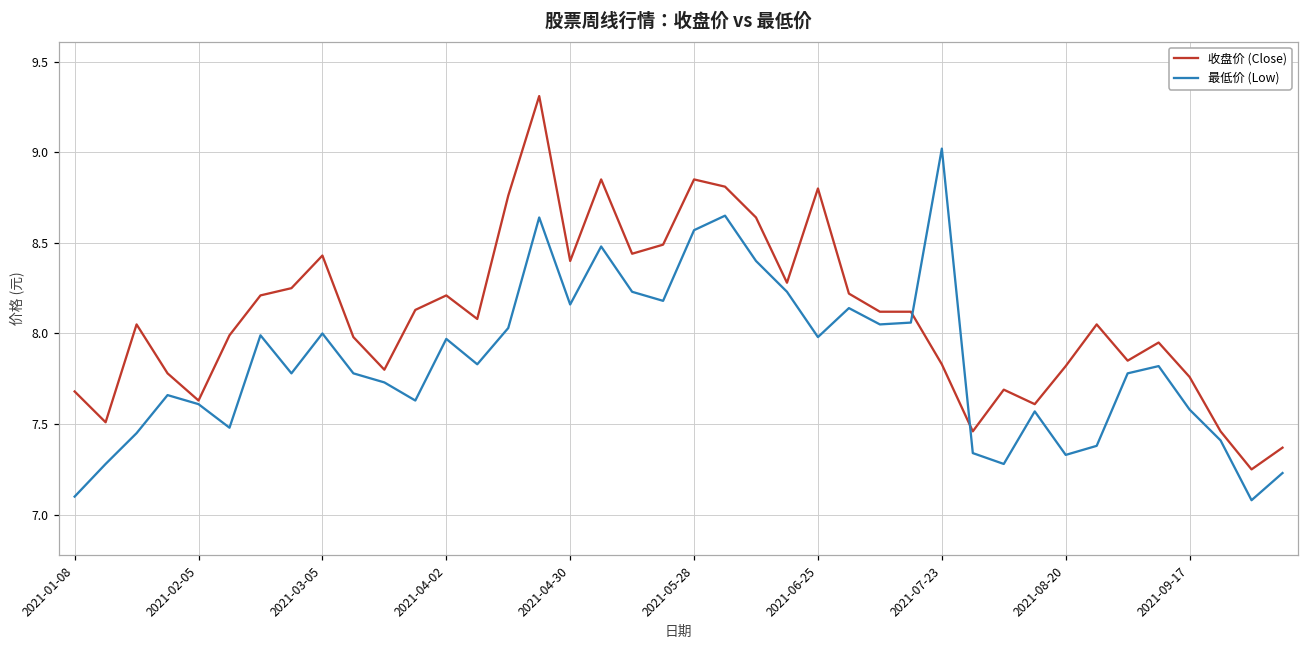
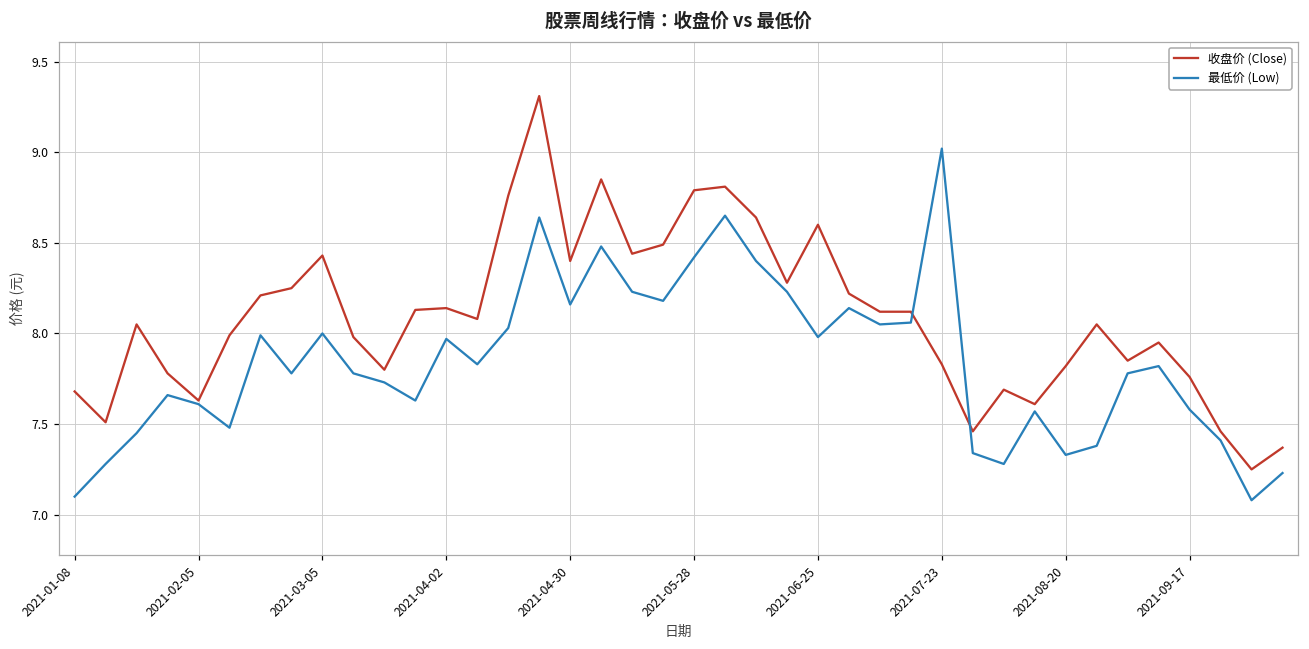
收盘价 (Close), 2021-04-02: 8.21 -> 8.14
收盘价 (Close), 2021-05-28: 8.85 -> 8.79
最低价 (Low), 2021-05-28: 8.57 -> 8.42
收盘价 (Close), 2021-06-25: 8.8 -> 8.6
